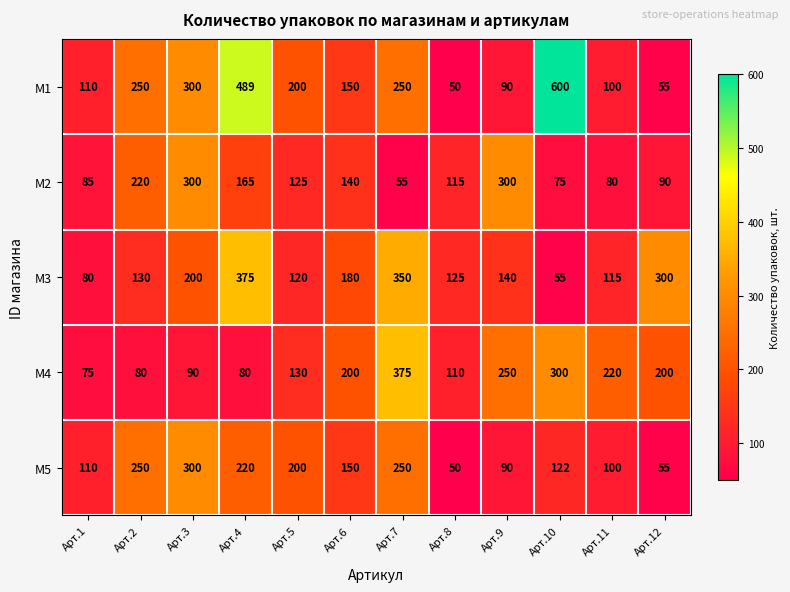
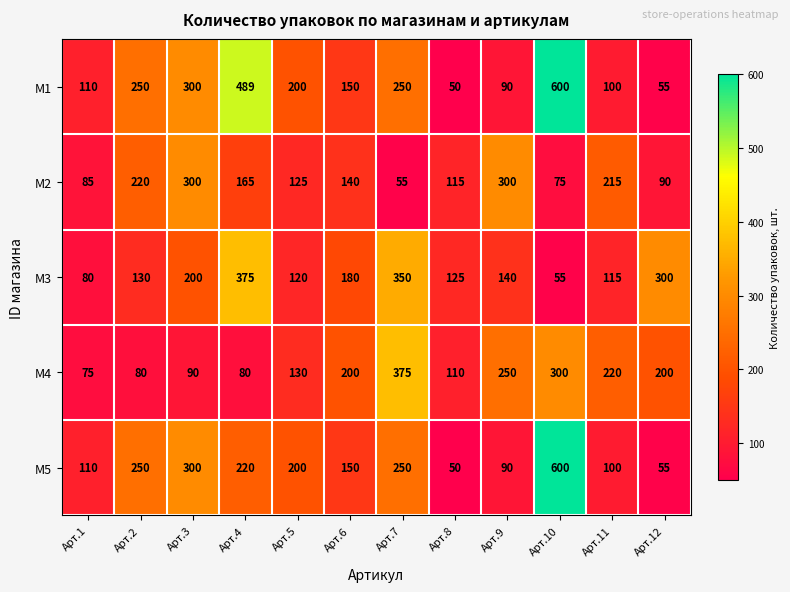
M2, Арт.11: 80 -> 215
M5, Арт.10: 122 -> 600
